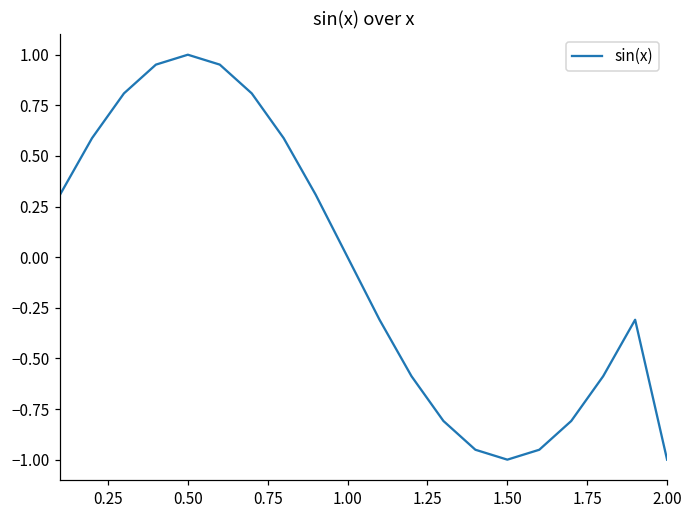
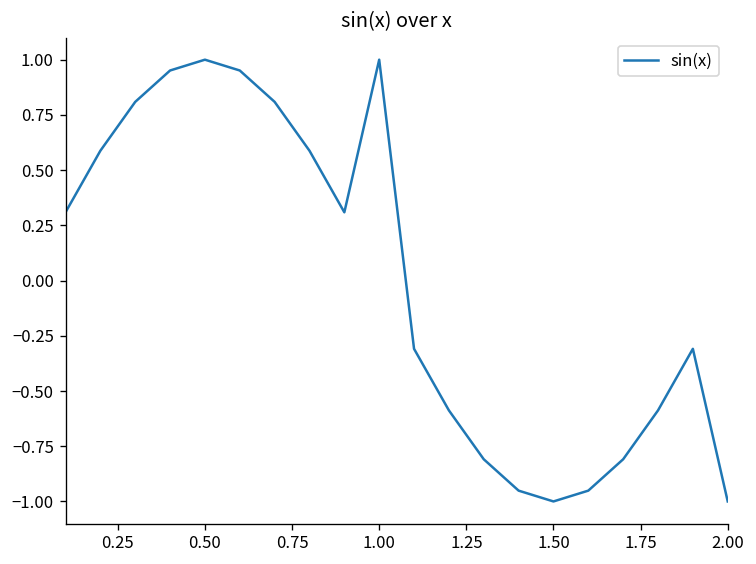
1.00: 0 -> 1
